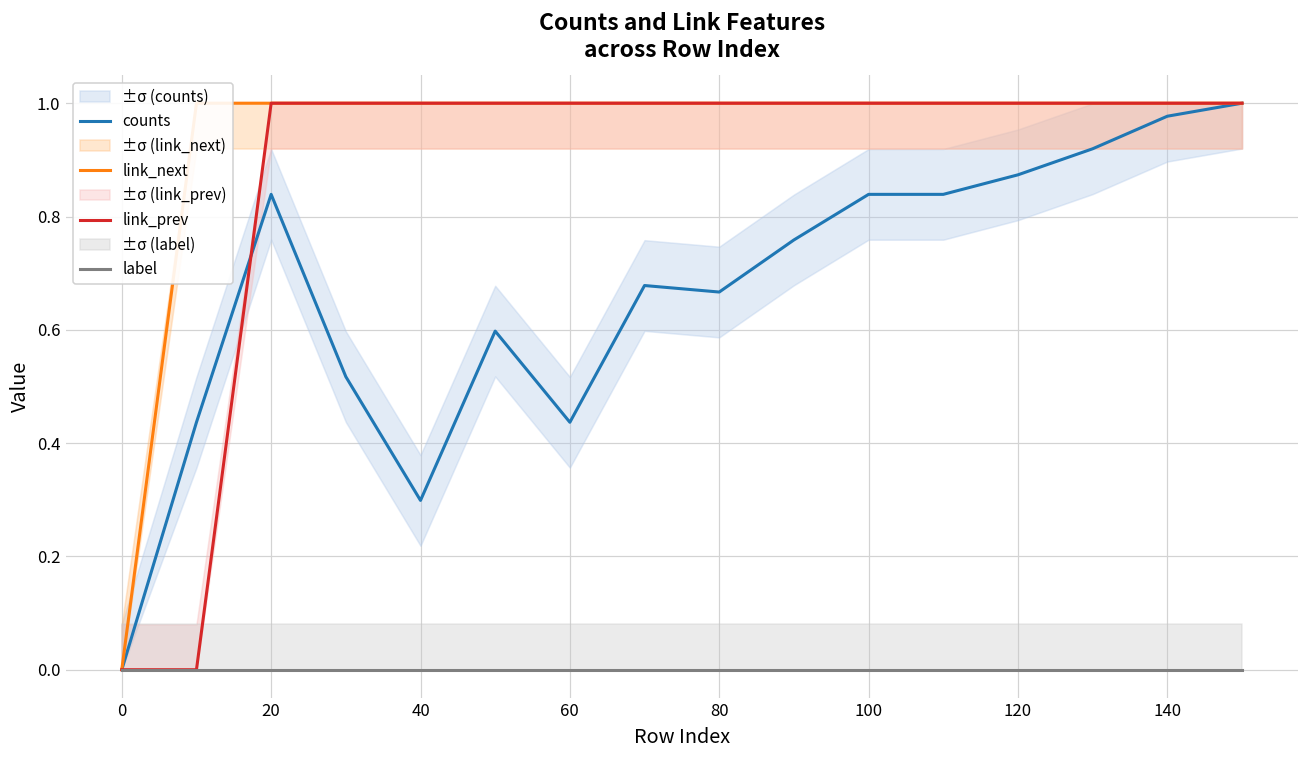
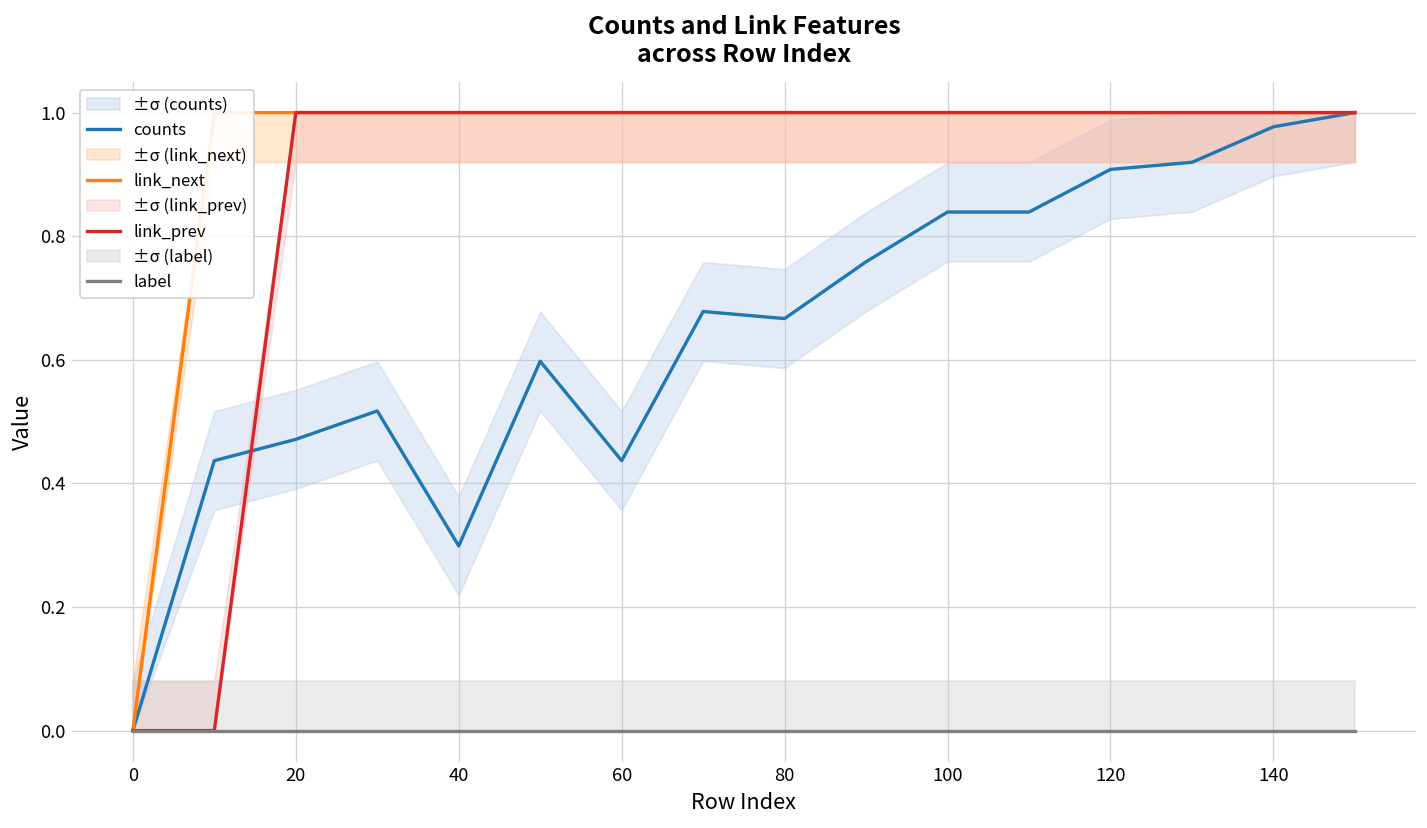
counts, 20: 0.84 -> 0.47
counts, 120: 0.87 -> 0.91
